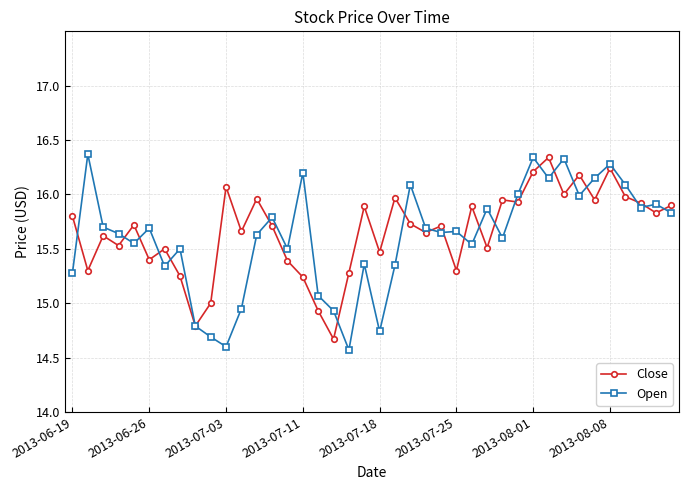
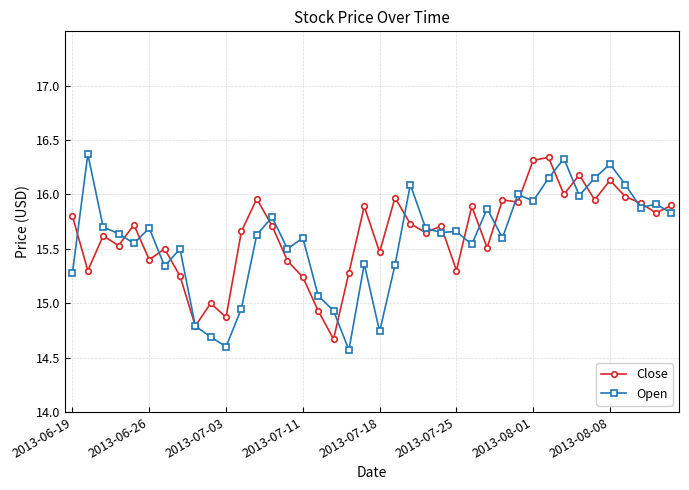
Close, 2013-07-03: 16.07 -> 14.87
Open, 2013-07-11: 16.2 -> 15.6
Close, 2013-08-01: 16.21 -> 16.31
Open, 2013-08-01: 16.34 -> 15.94
Close, 2013-08-08: 16.24 -> 16.13
